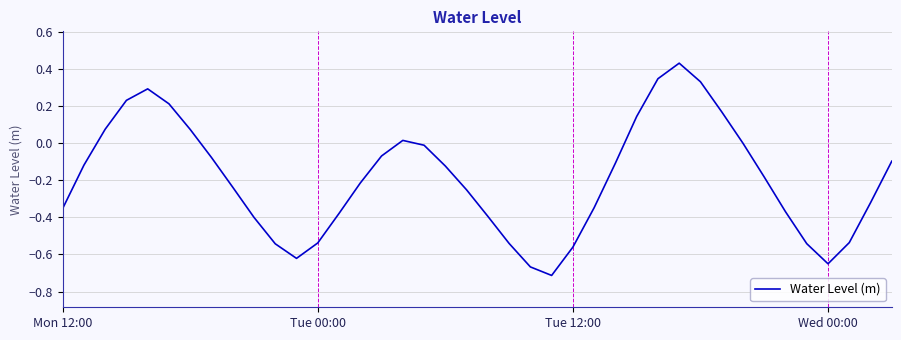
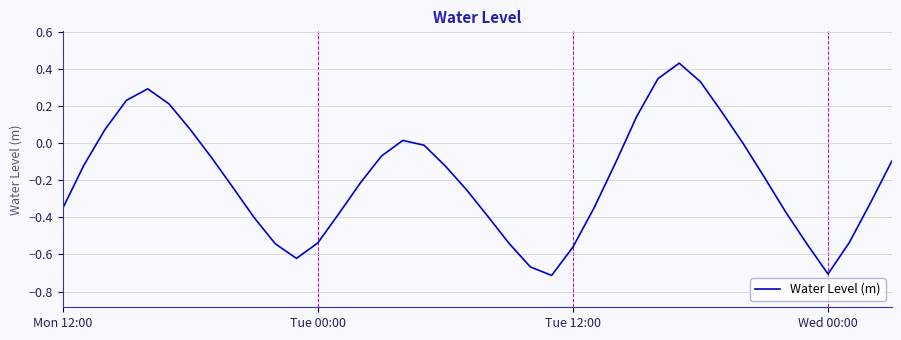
Wed 00:00: -0.65 -> -0.71
